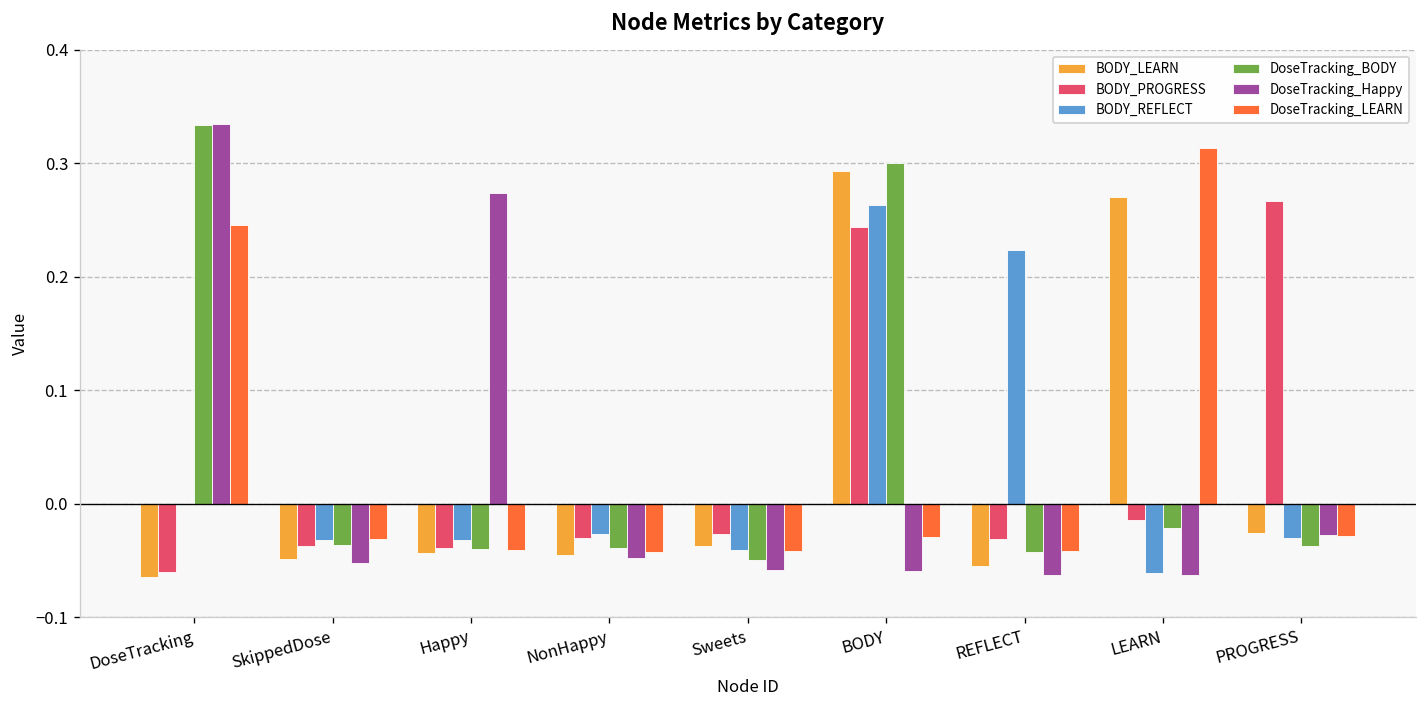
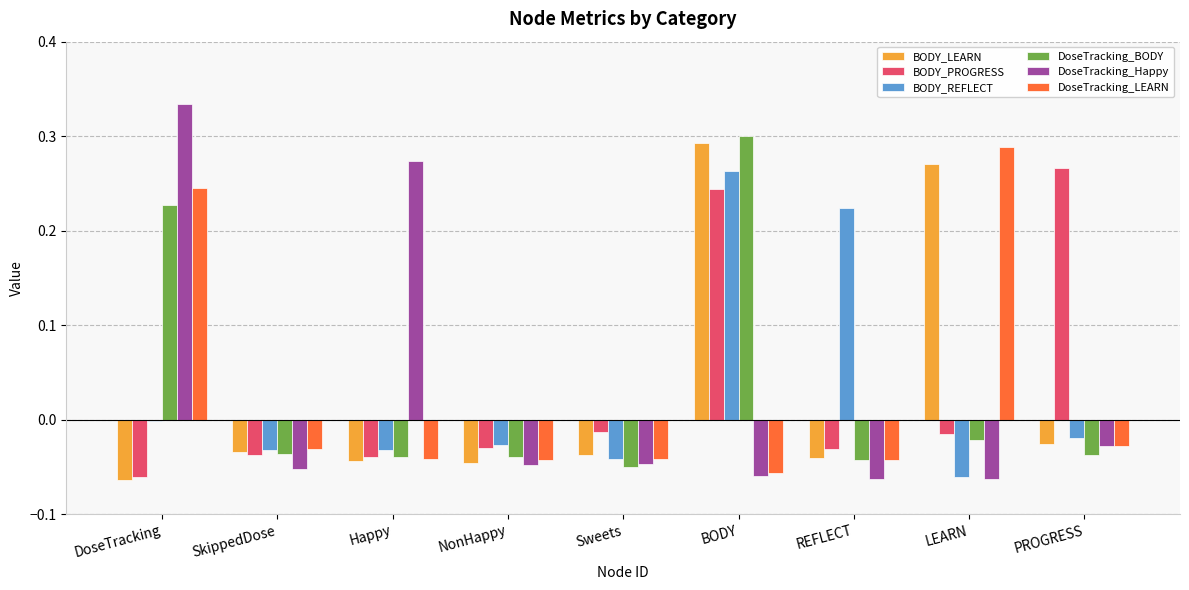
DoseTracking_BODY, DoseTracking: 0.33 -> 0.23
BODY_LEARN, SkippedDose: -0.05 -> -0.03
BODY_PROGRESS, Sweets: -0.03 -> -0.01
DoseTracking_Happy, Sweets: -0.06 -> -0.05
DoseTracking_LEARN, BODY: -0.03 -> -0.06
BODY_LEARN, REFLECT: -0.06 -> -0.04
DoseTracking_LEARN, LEARN: 0.31 -> 0.29
BODY_REFLECT, PROGRESS: -0.03 -> -0.02
